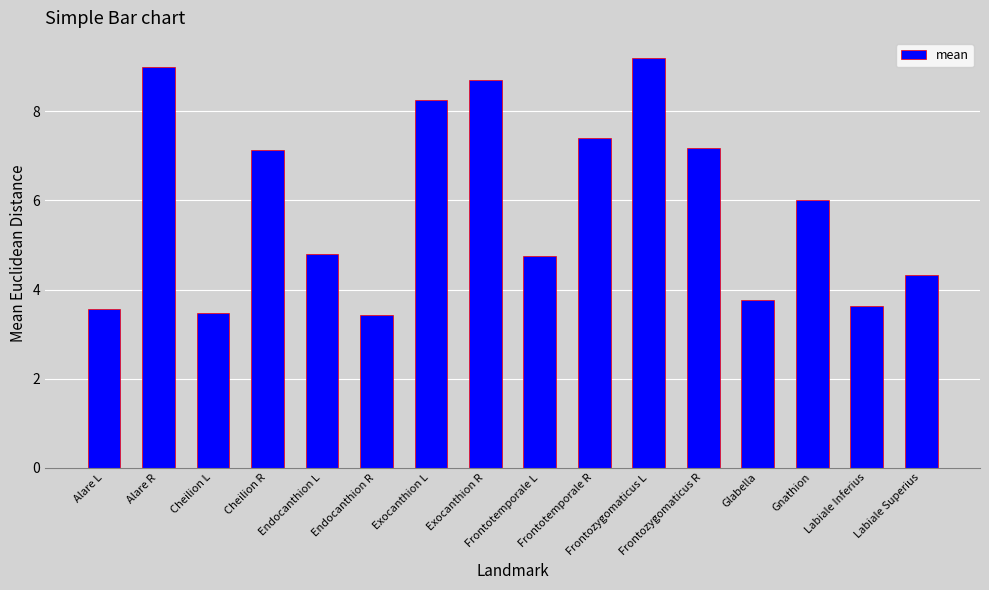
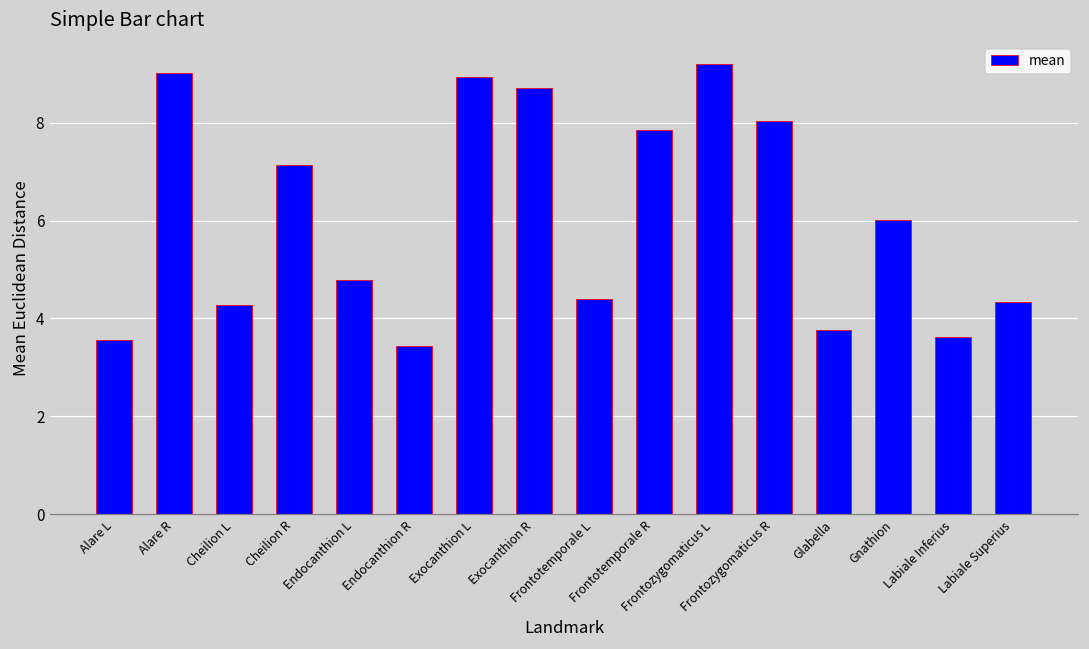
Cheilion L: 3.5 -> 4.3
Exocanthion L: 8.2 -> 8.9
Frontotemporale L: 4.8 -> 4.4
Frontotemporale R: 7.4 -> 7.8
Frontozygomaticus R: 7.2 -> 8.0
